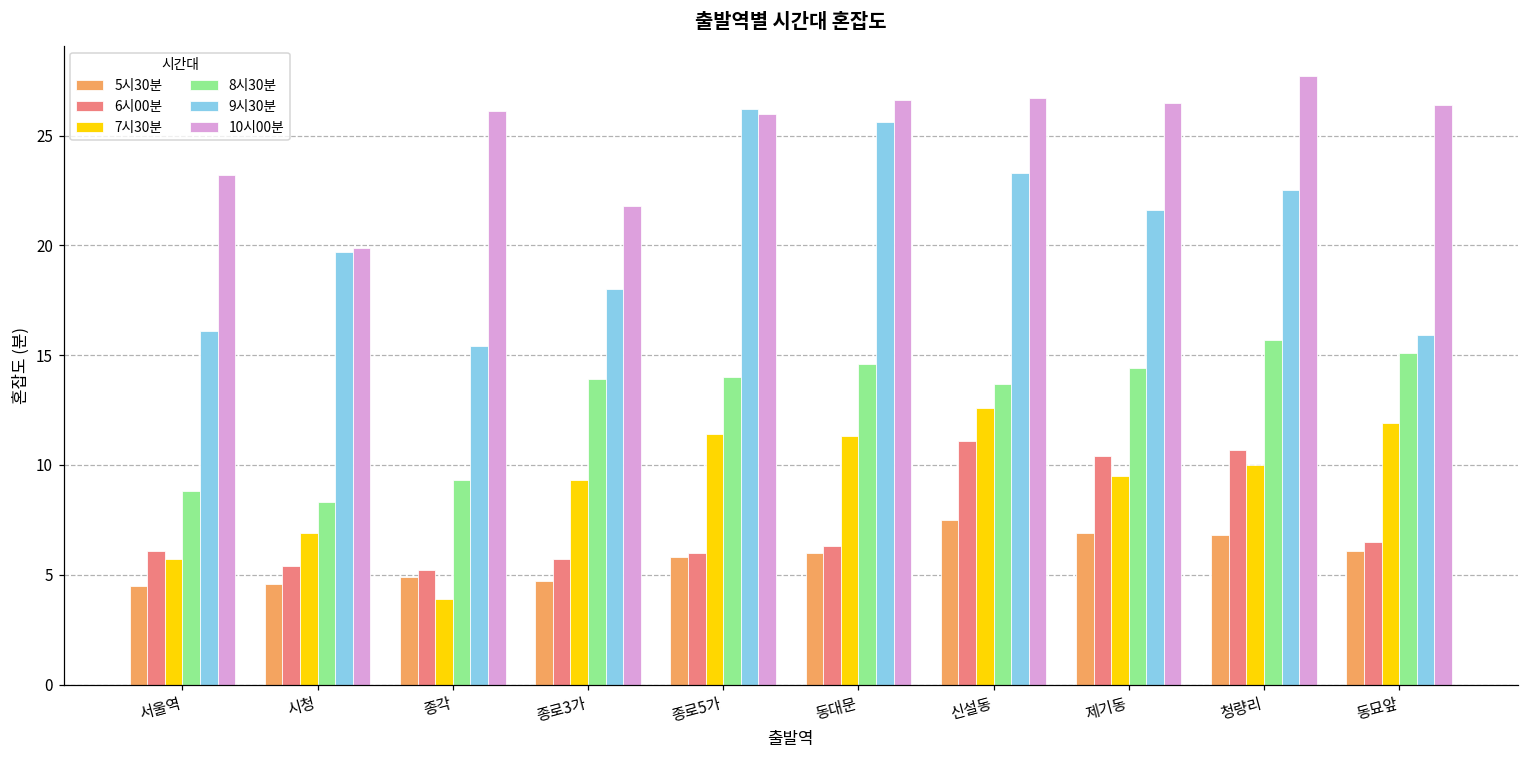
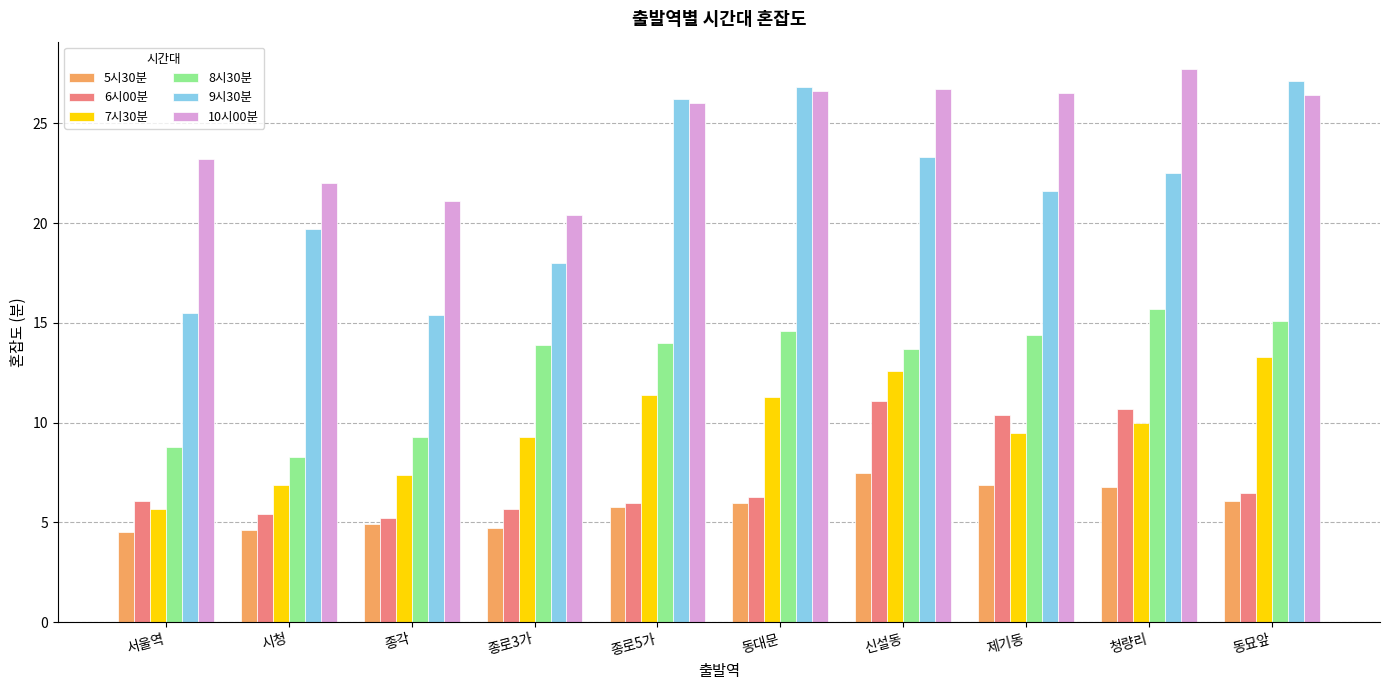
9시30분, 서울역: 16.1 -> 15.5
10시00분, 시청: 19.9 -> 22.0
7시30분, 종각: 3.9 -> 7.4
10시00분, 종각: 26.1 -> 21.1
10시00분, 종로3가: 21.8 -> 20.4
9시30분, 동대문: 25.6 -> 26.8
7시30분, 동묘앞: 11.9 -> 13.3
9시30분, 동묘앞: 15.9 -> 27.1
